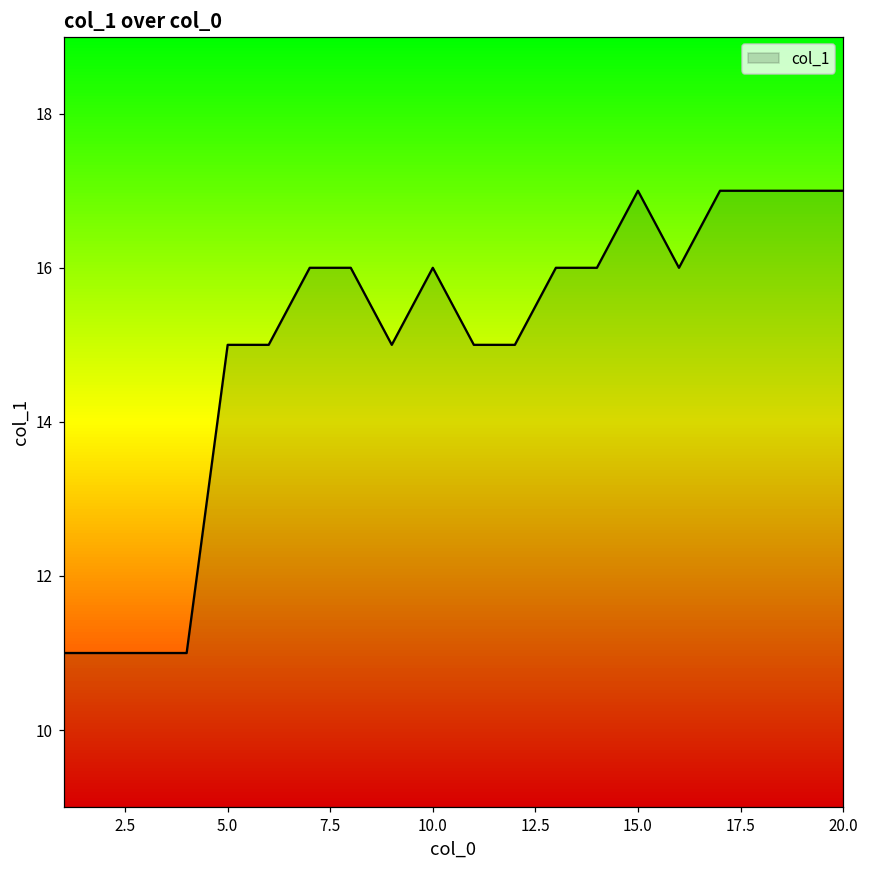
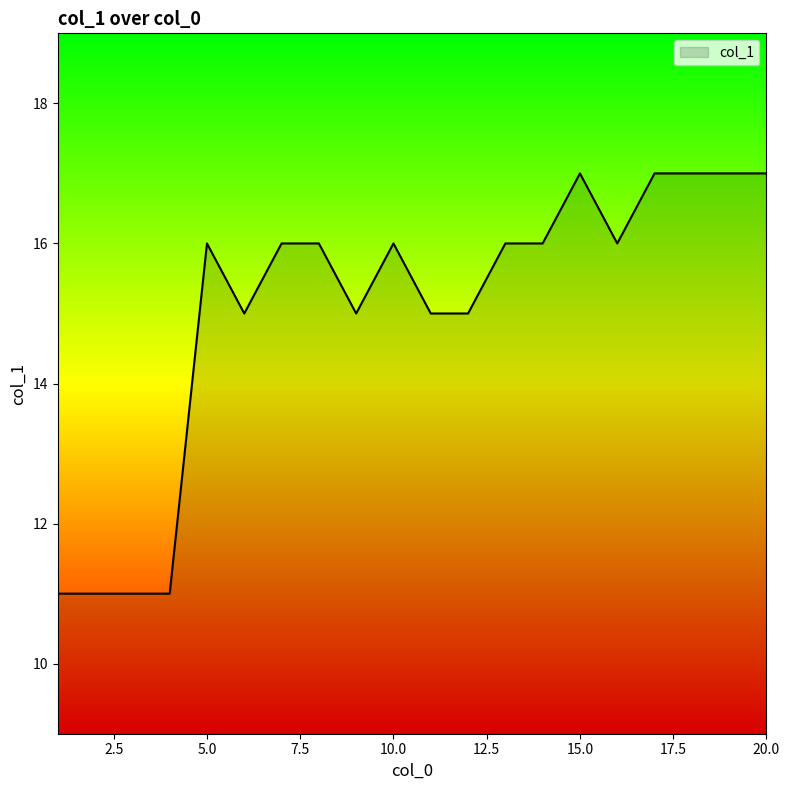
5.0: 15 -> 16
